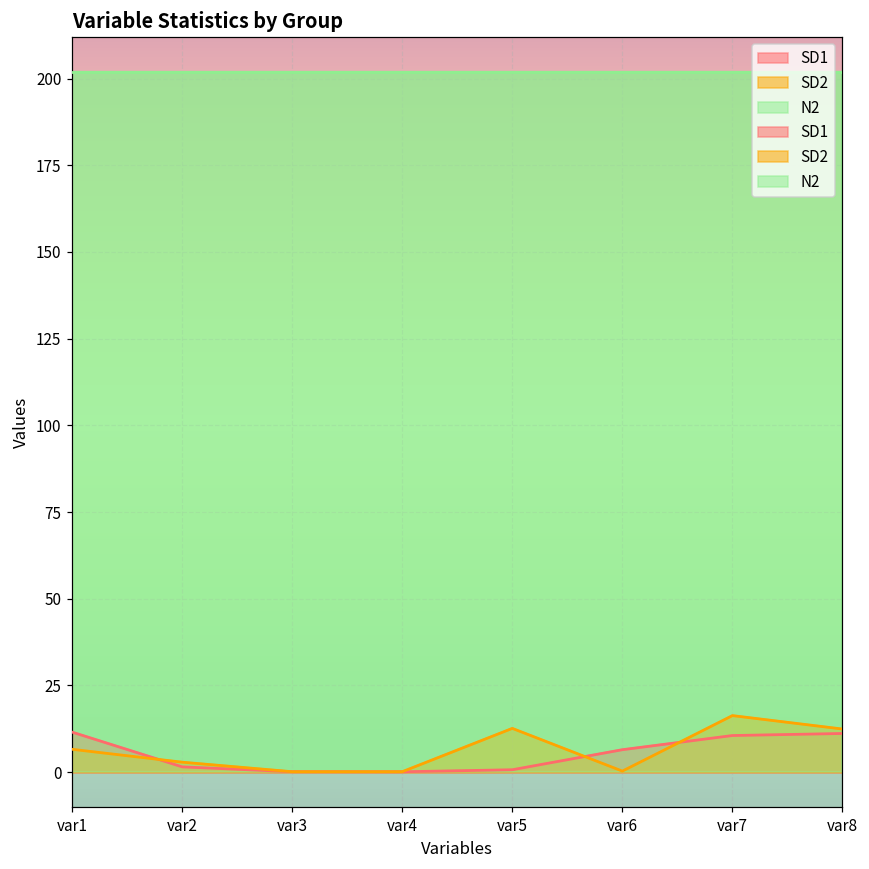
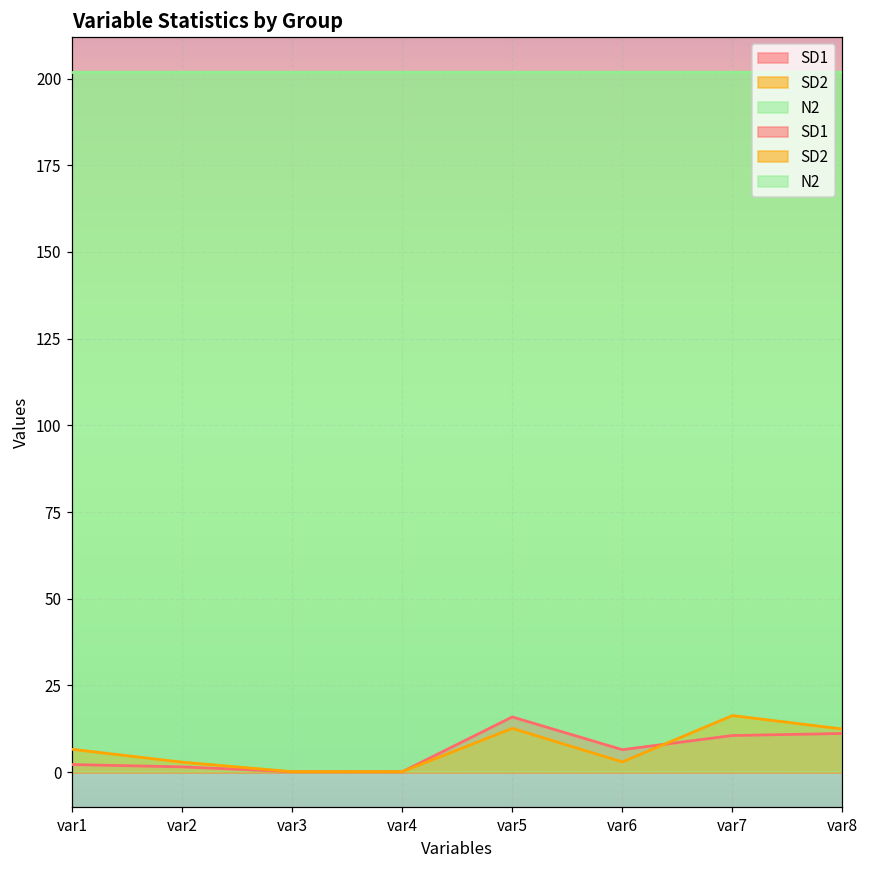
SD1, var1: 12 -> 2
SD1, var5: 1 -> 16
SD2, var6: 0 -> 3
